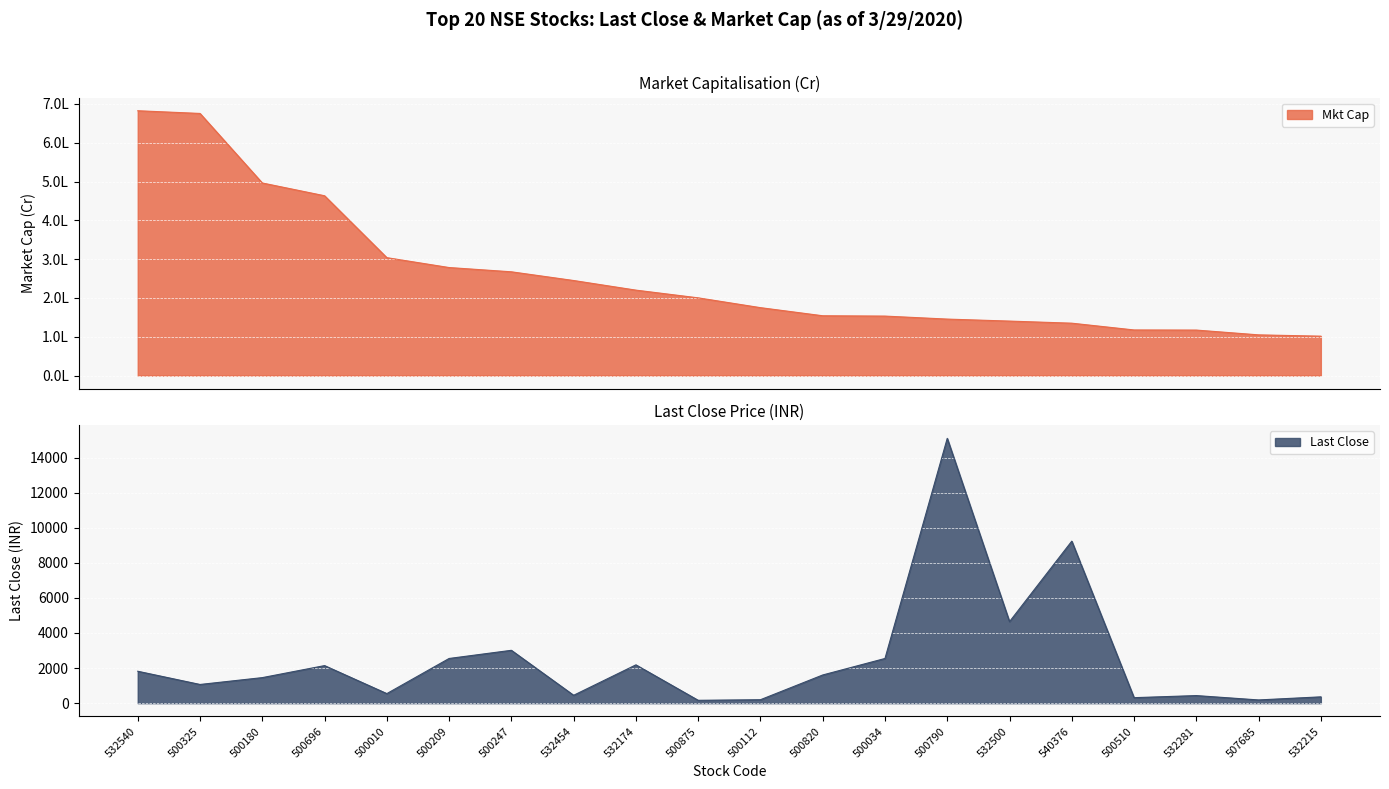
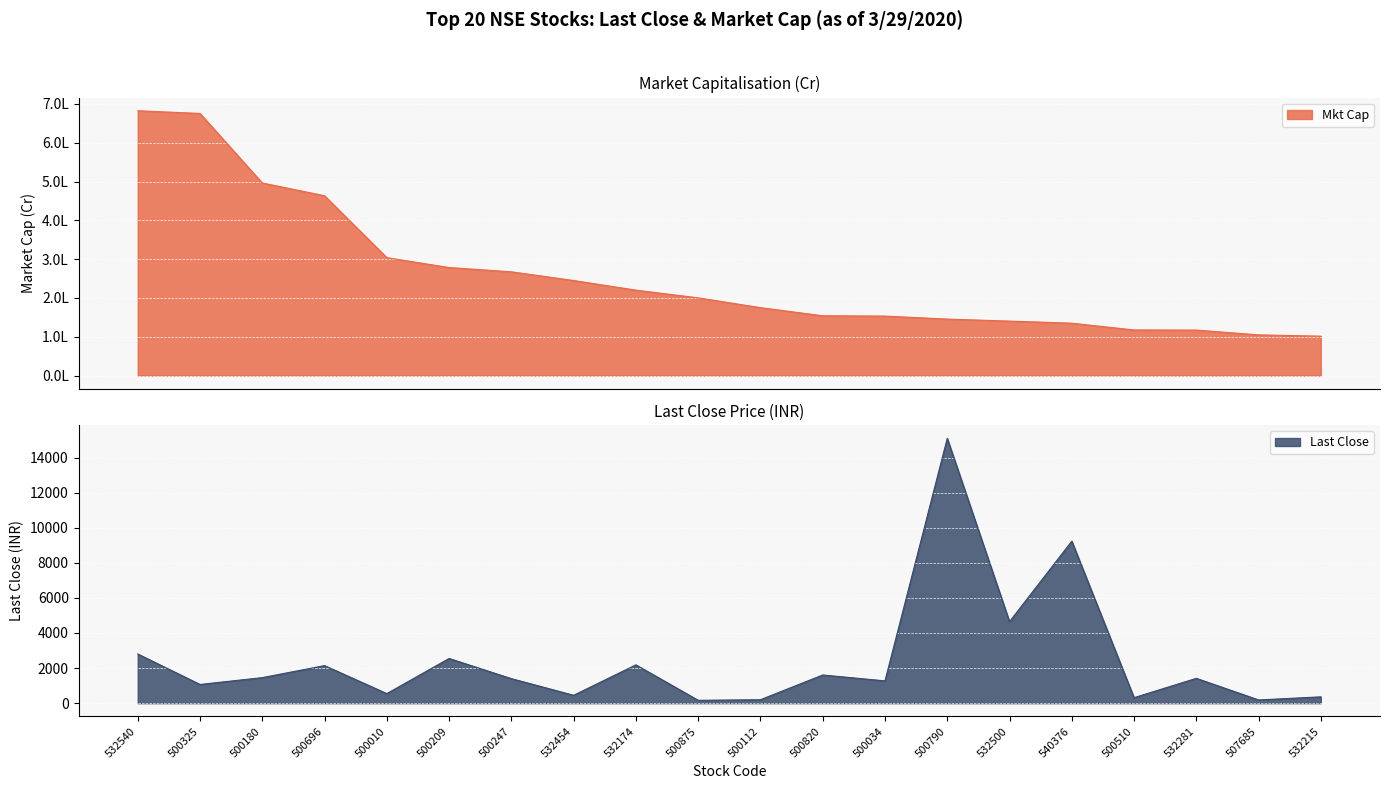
Last Close Price (INR), 532540: 1800 -> 2800
Last Close Price (INR), 500247: 3000 -> 1400
Last Close Price (INR), 500034: 2500 -> 1300
Last Close Price (INR), 532281: 400 -> 1400
